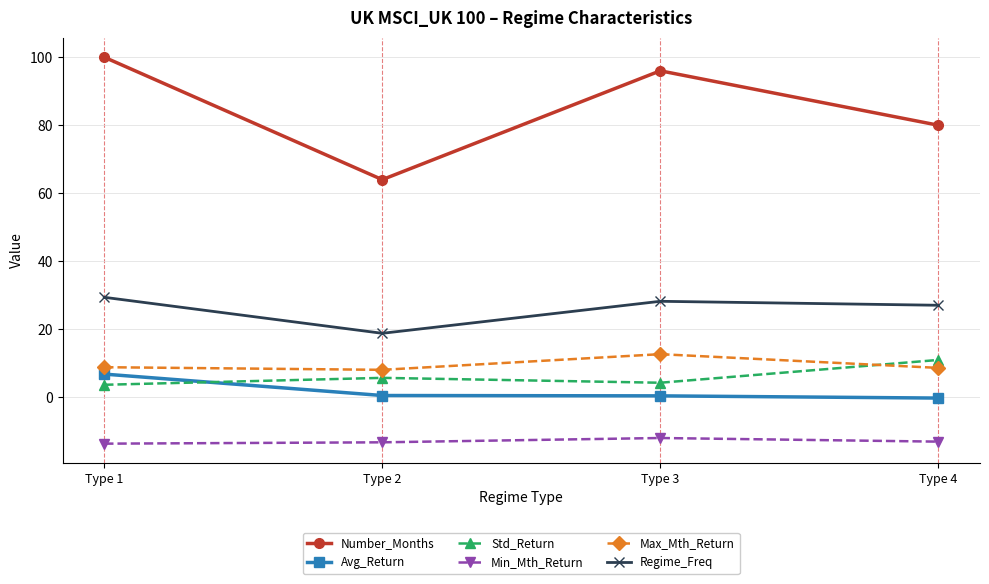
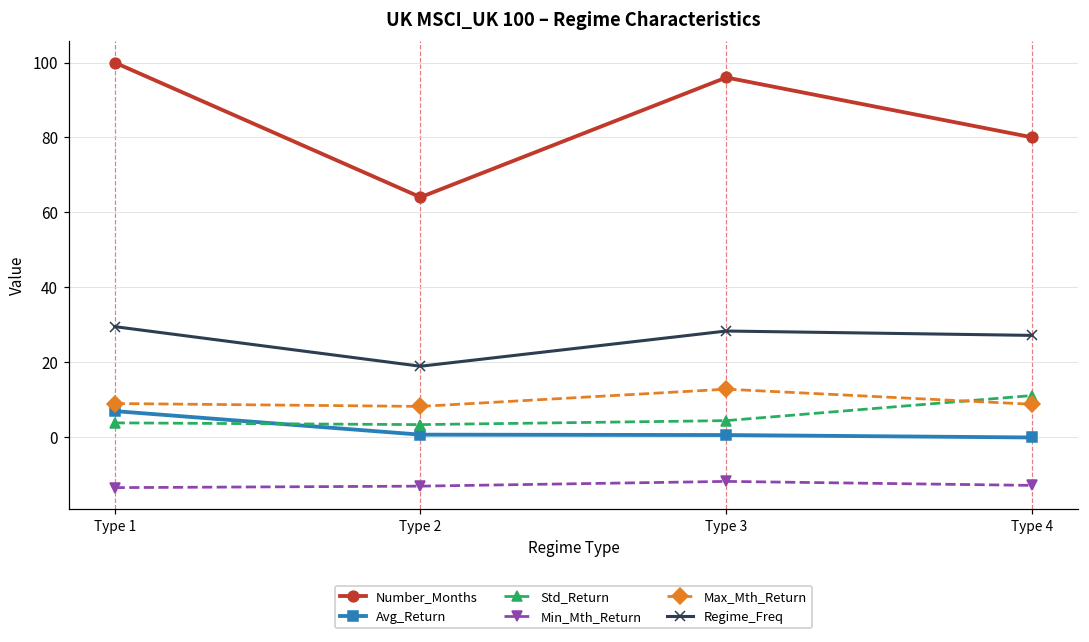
Std_Return, Type 2: 6 -> 3
